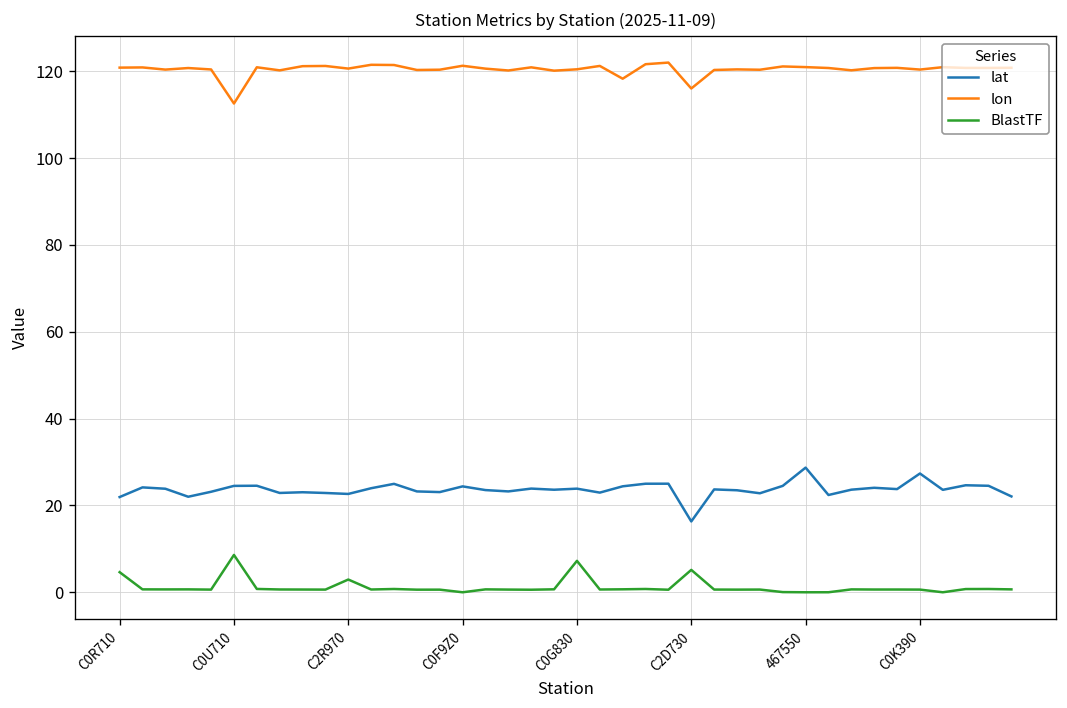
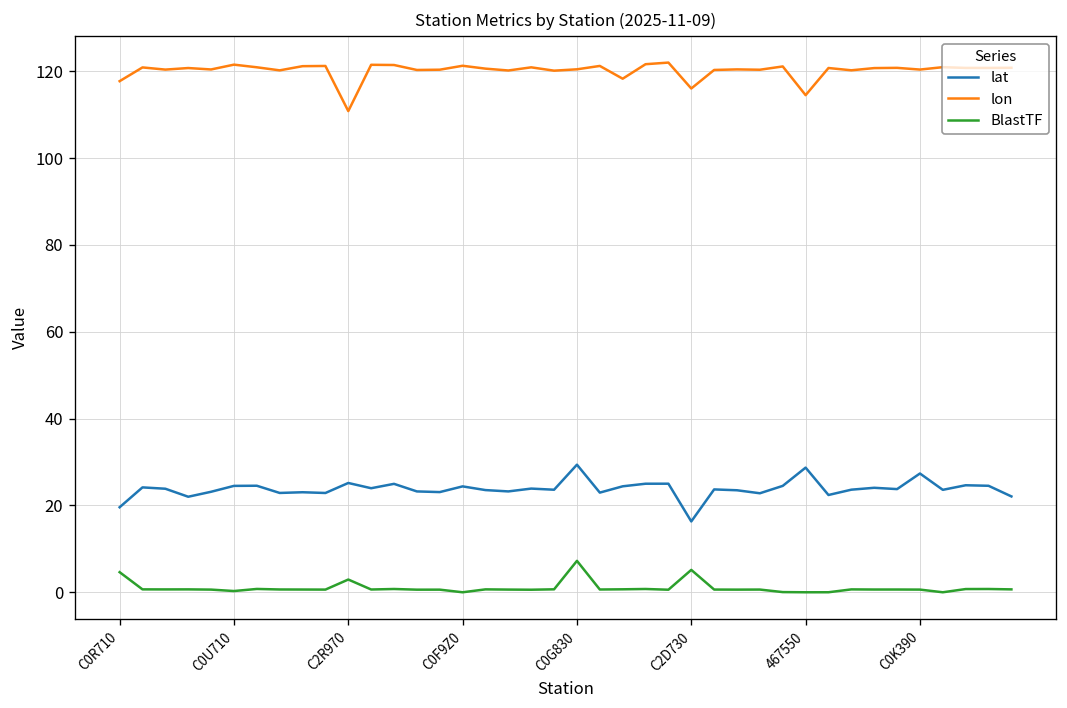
lat, C0R710: 22 -> 20
lon, C0R710: 121 -> 118
lon, C0U710: 113 -> 122
BlastTF, C0U710: 9 -> 0
lat, C2R970: 23 -> 25
lon, C2R970: 121 -> 111
lat, C0G830: 24 -> 29
lon, 467550: 121 -> 115
